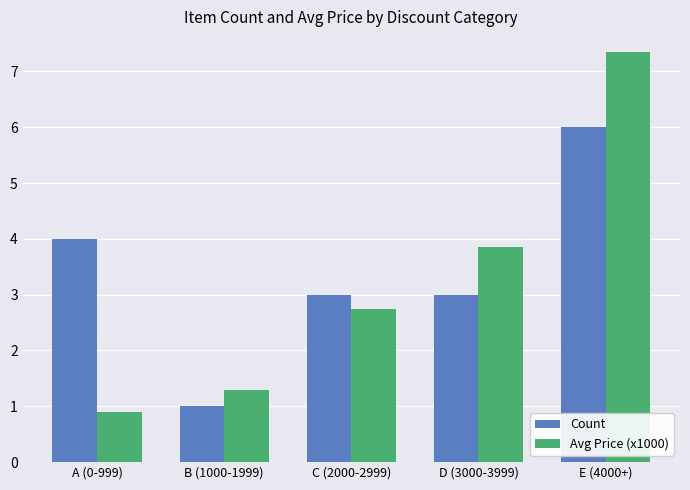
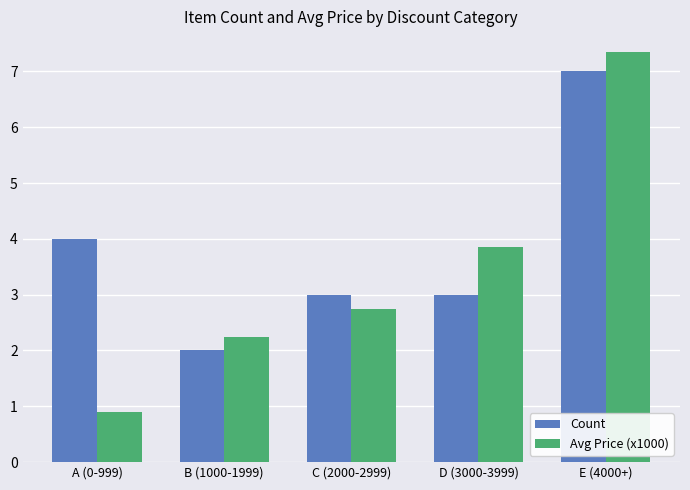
Count, B (1000-1999): 1 -> 2
Avg Price (x1000), B (1000-1999): 1.3 -> 2.2
Count, E (4000+): 6 -> 7
